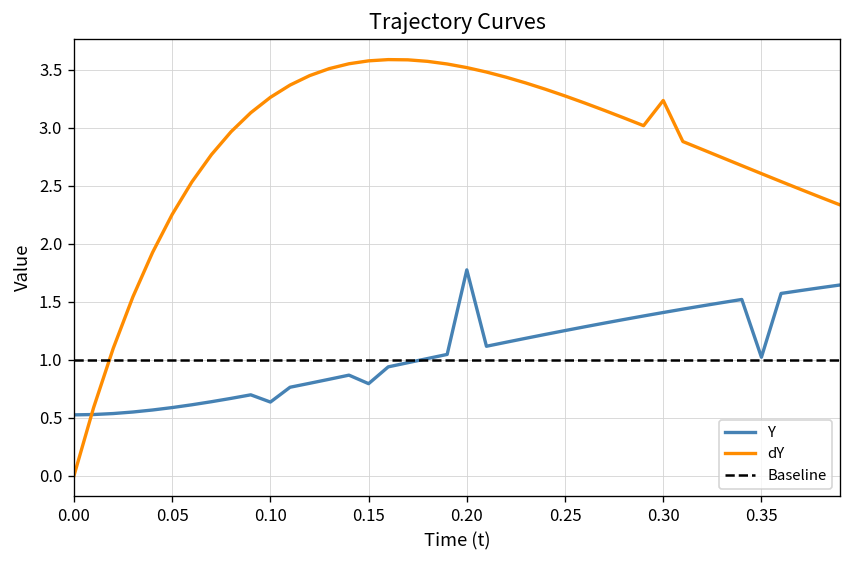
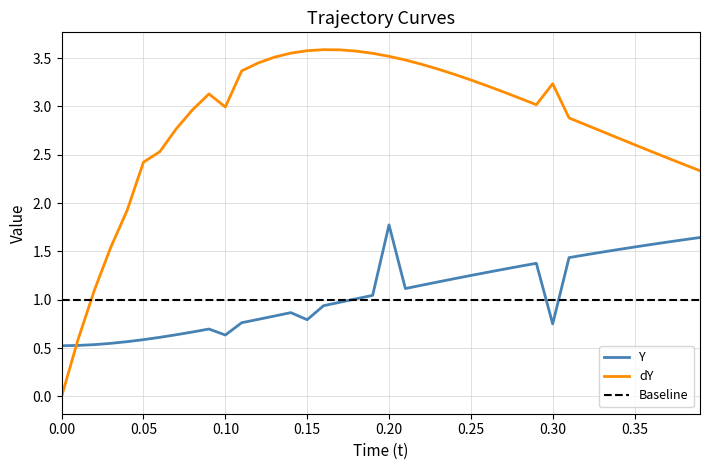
dY, 0.05: 2.3 -> 2.4
dY, 0.10: 3.3 -> 3.0
Y, 0.30: 1.4 -> 0.8
Y, 0.35: 1.0 -> 1.5
